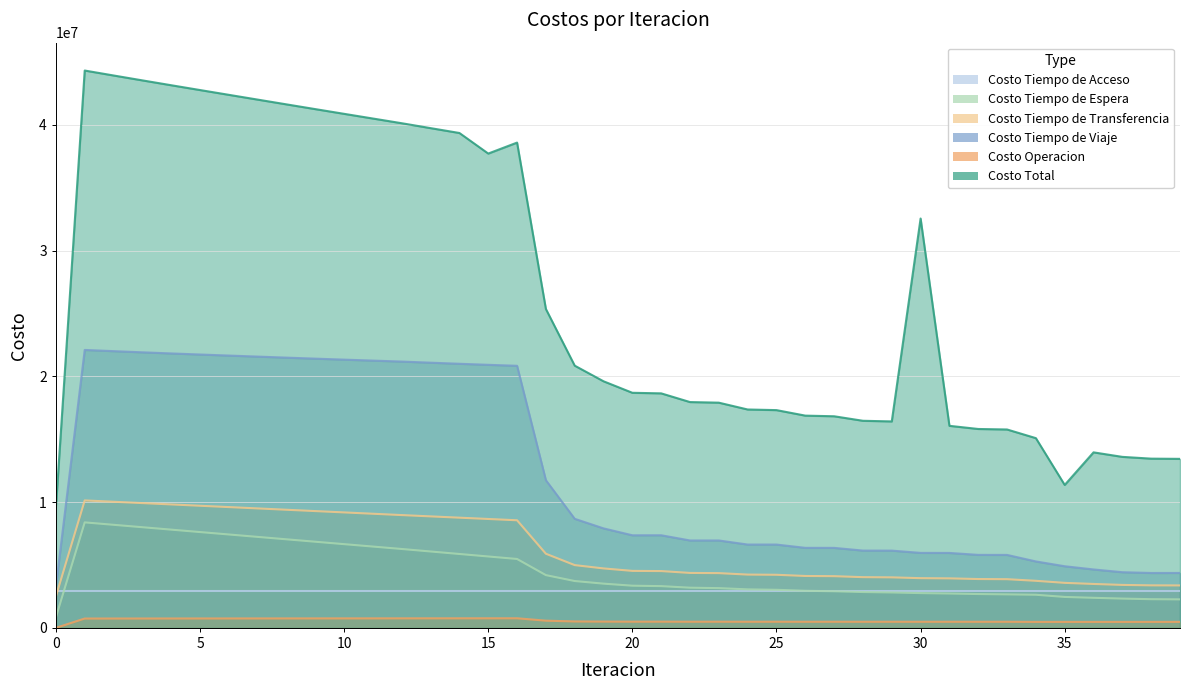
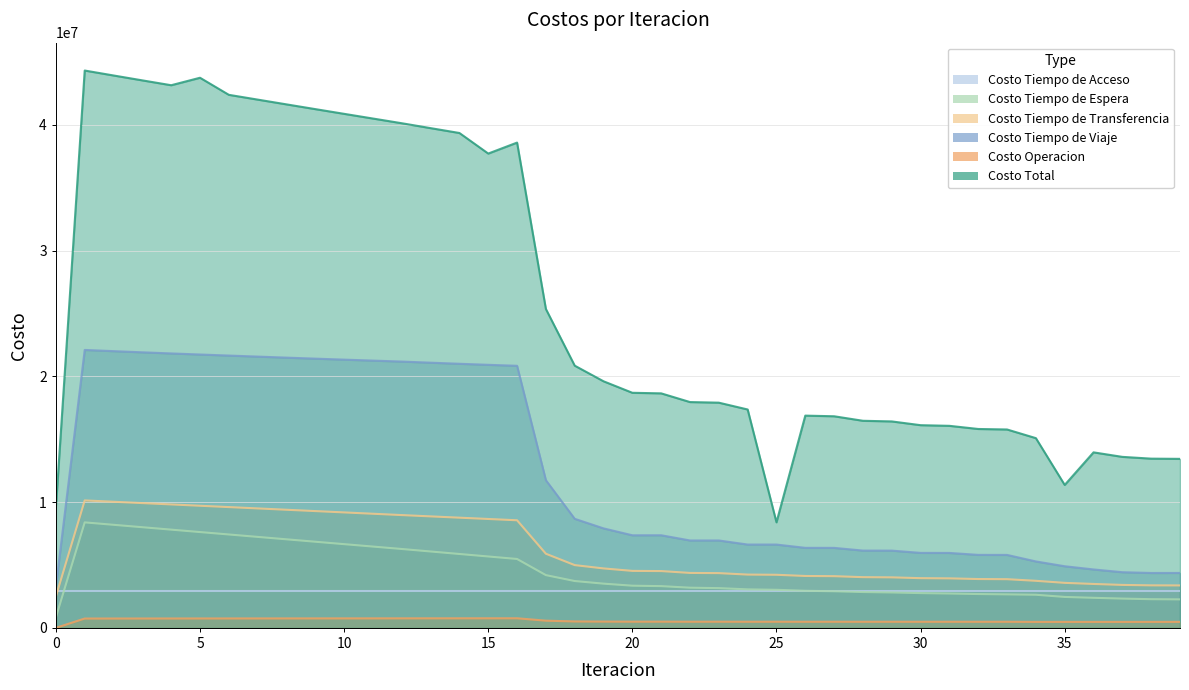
Costo Total, 5: 42800000 -> 43700000
Costo Total, 25: 17300000 -> 8400000
Costo Total, 30: 32500000 -> 16100000
